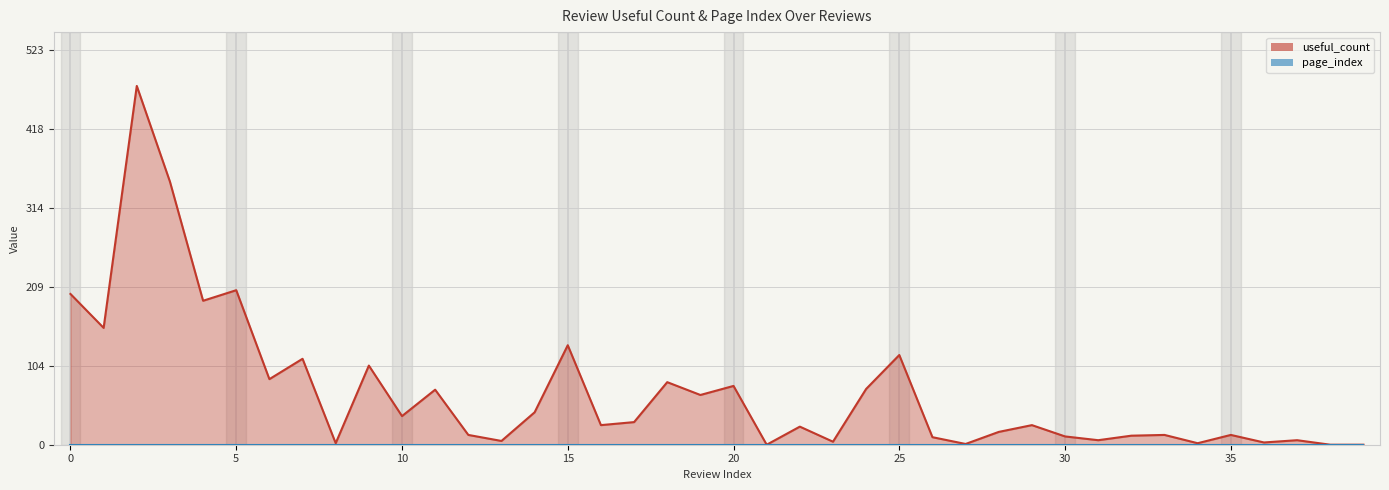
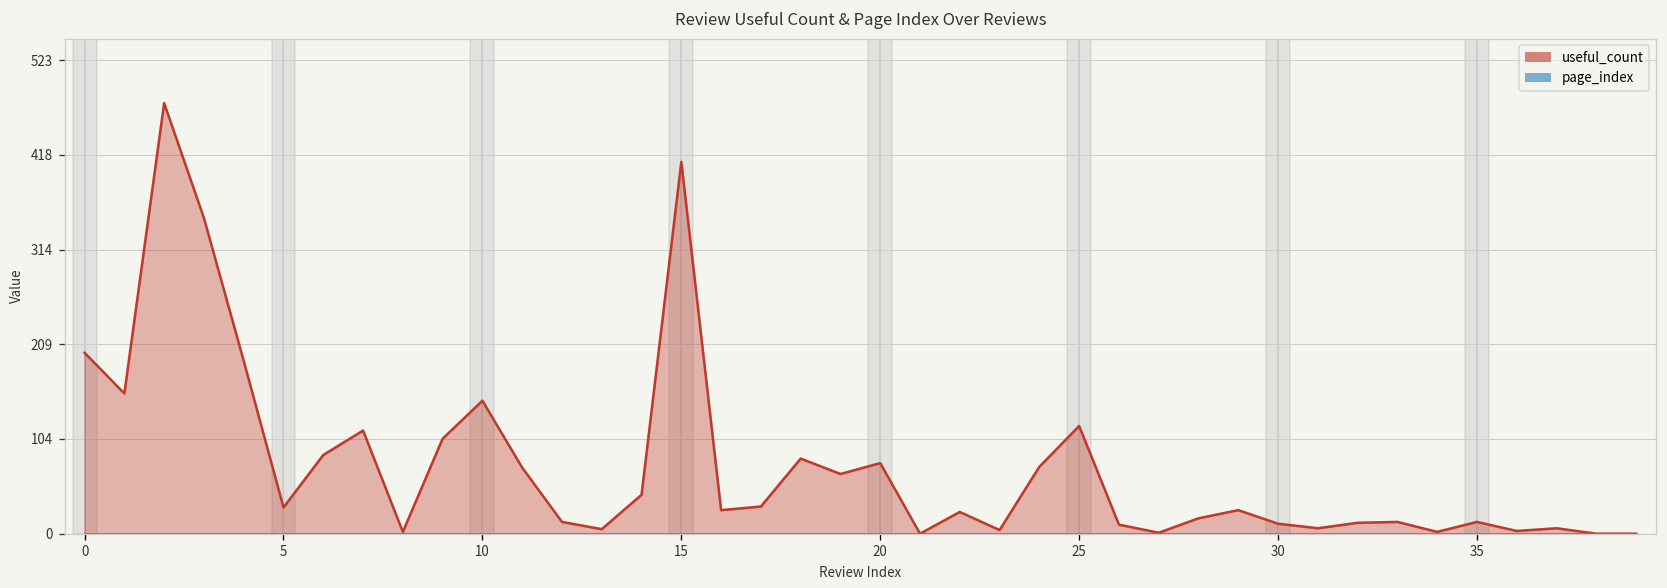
useful_count, 5: 210 -> 30
useful_count, 10: 40 -> 150
useful_count, 15: 130 -> 410
